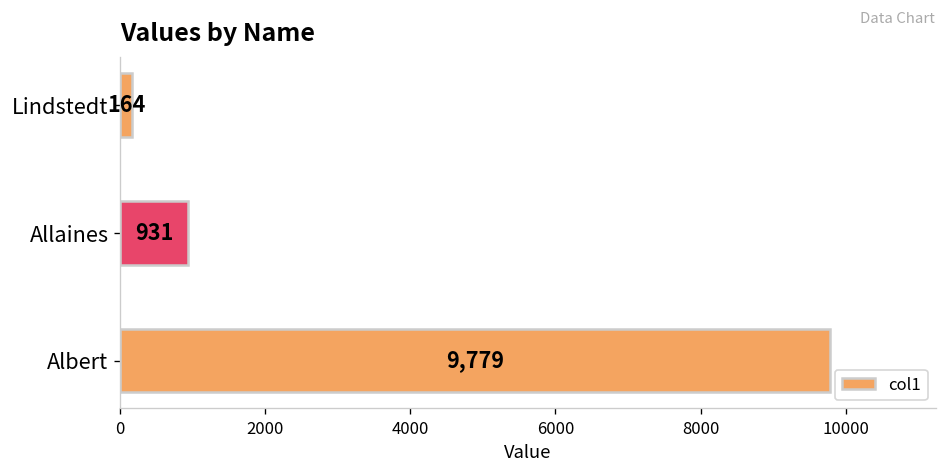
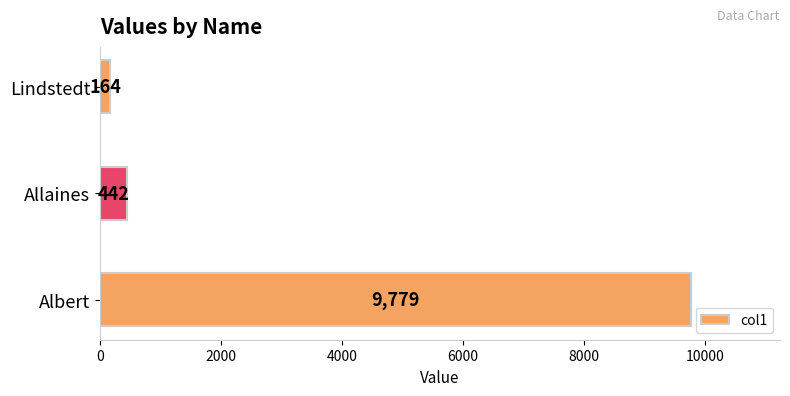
Allaines: 931 -> 442
